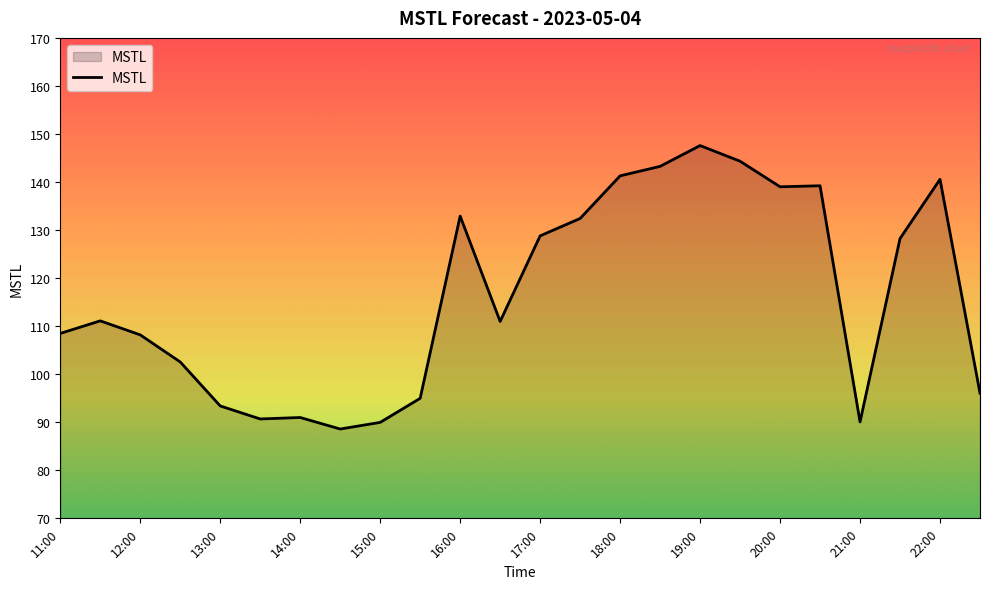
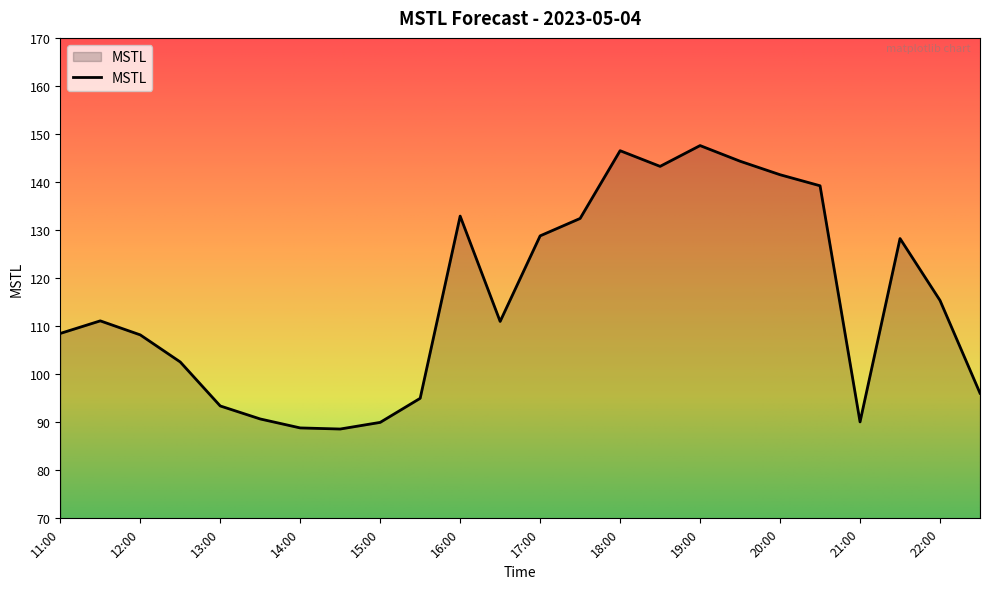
14:00: 91 -> 89
18:00: 141 -> 147
20:00: 139 -> 142
22:00: 141 -> 115
